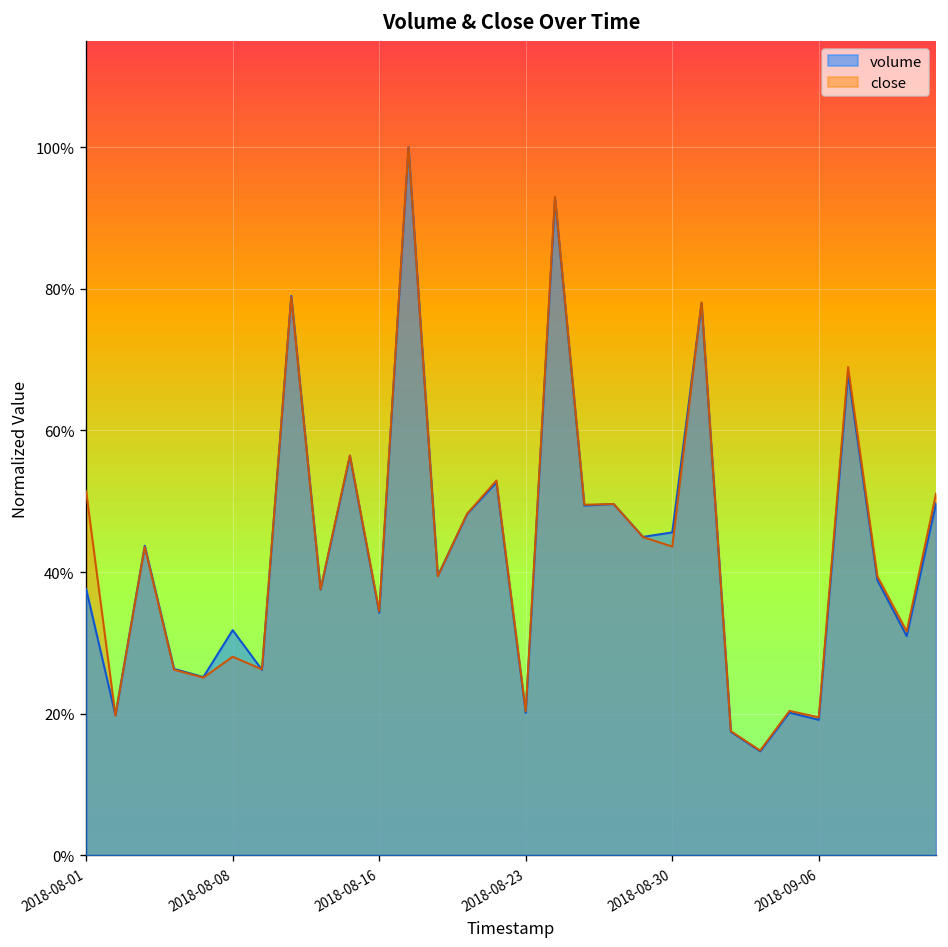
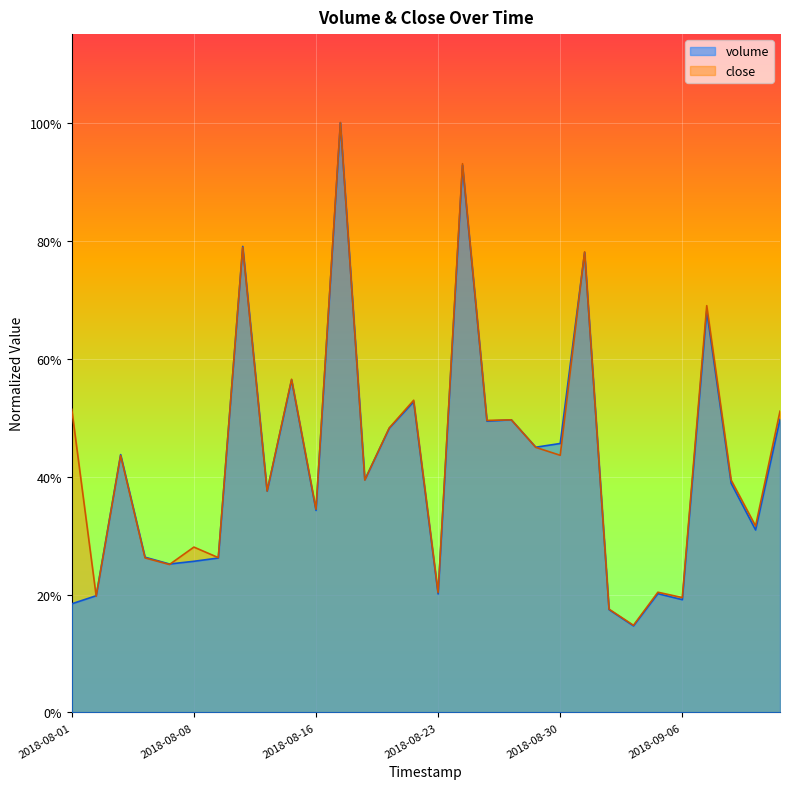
volume, 2018-08-01: 38% -> 18%
volume, 2018-08-08: 32% -> 26%
